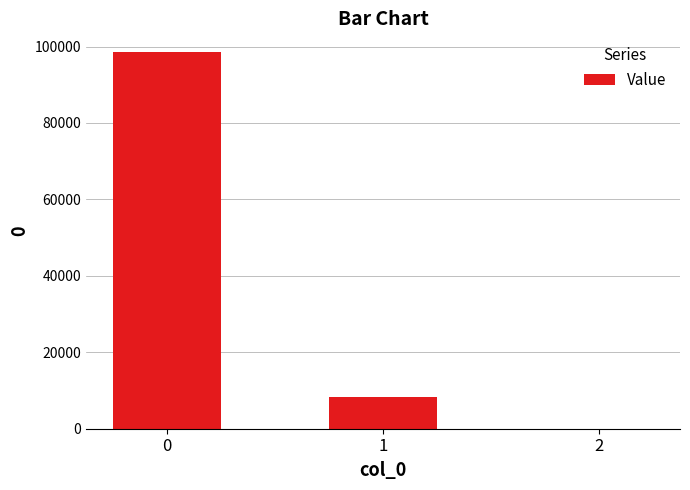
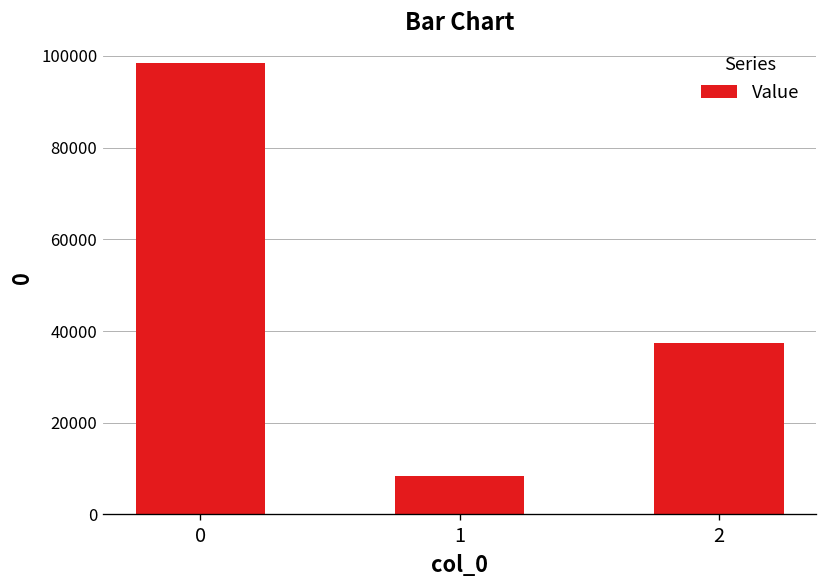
2: 0 -> 37000
